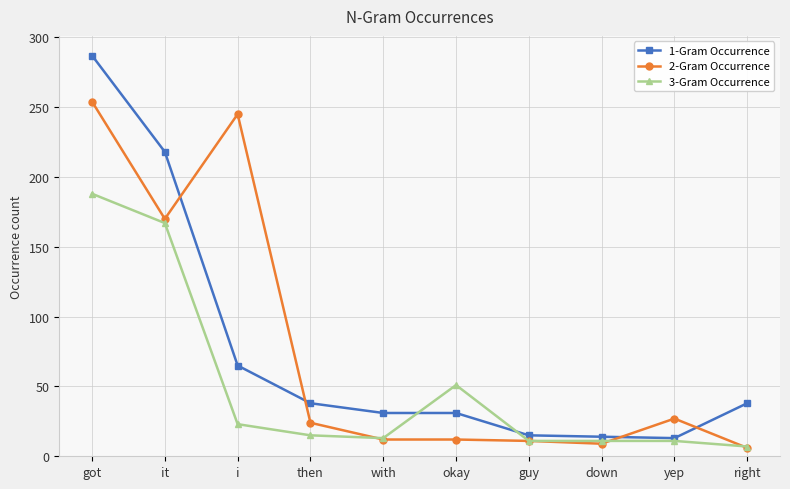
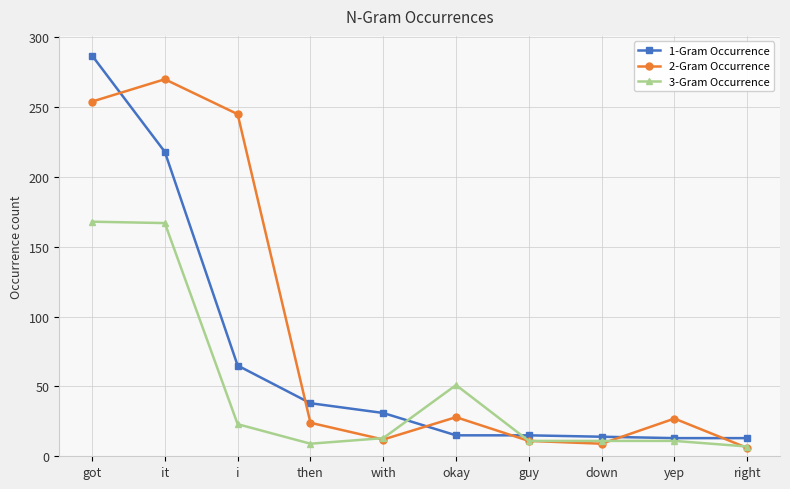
3-Gram Occurrence, got: 188 -> 168
2-Gram Occurrence, it: 170 -> 270
3-Gram Occurrence, then: 15 -> 9
1-Gram Occurrence, okay: 31 -> 15
2-Gram Occurrence, okay: 12 -> 28
1-Gram Occurrence, right: 38 -> 13
